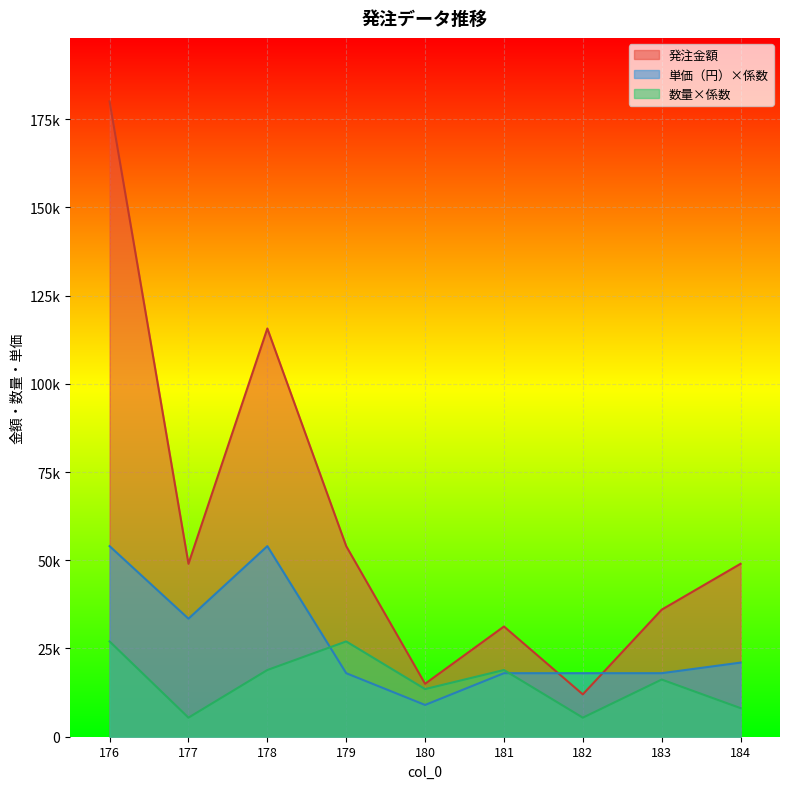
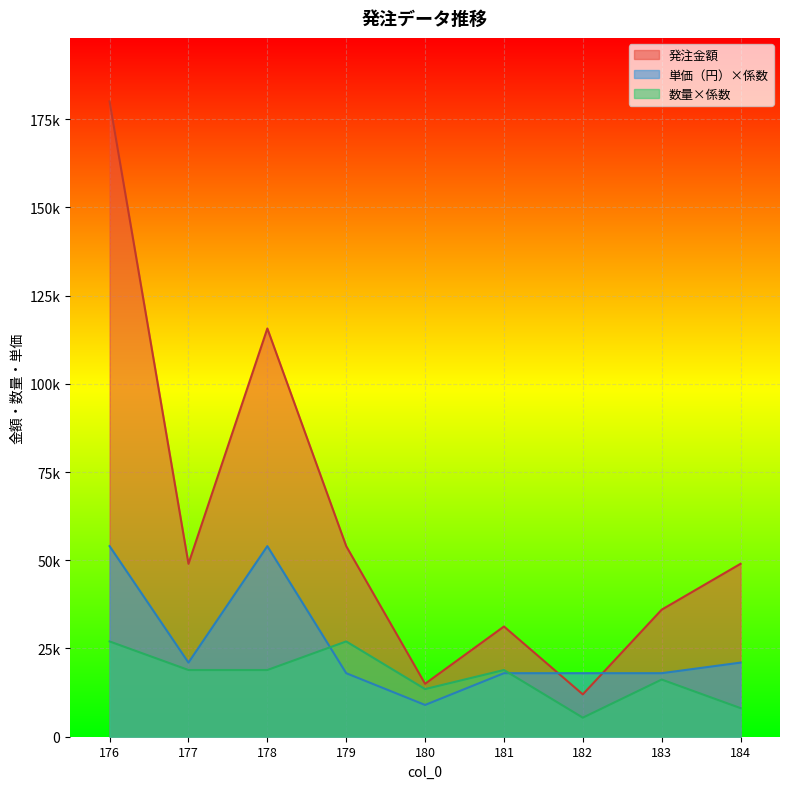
単価（円）×係数, 177: 33000 -> 21000
数量×係数, 177: 5000 -> 19000
